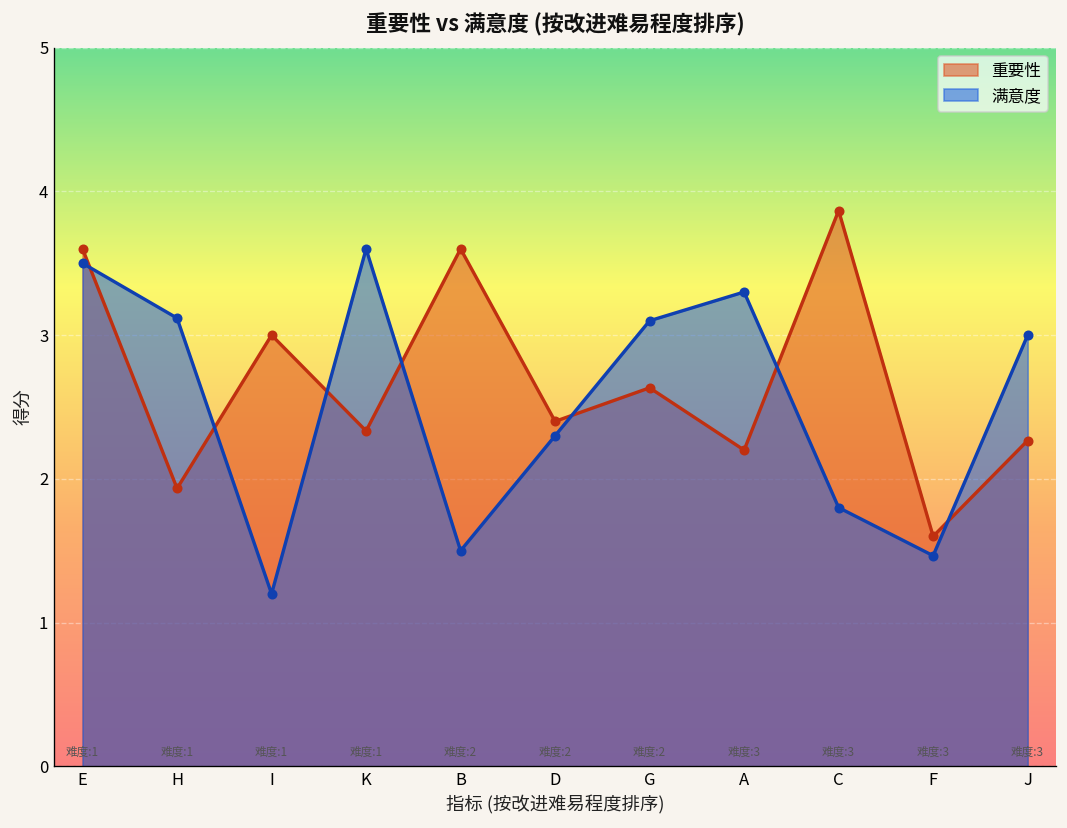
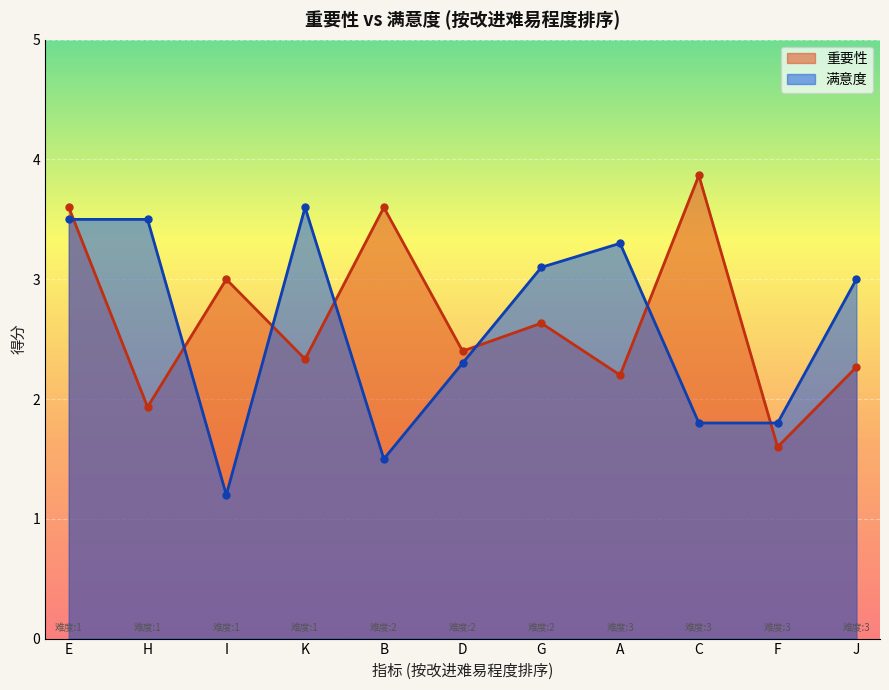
满意度, H: 3.12 -> 3.50
满意度, F: 1.47 -> 1.80
